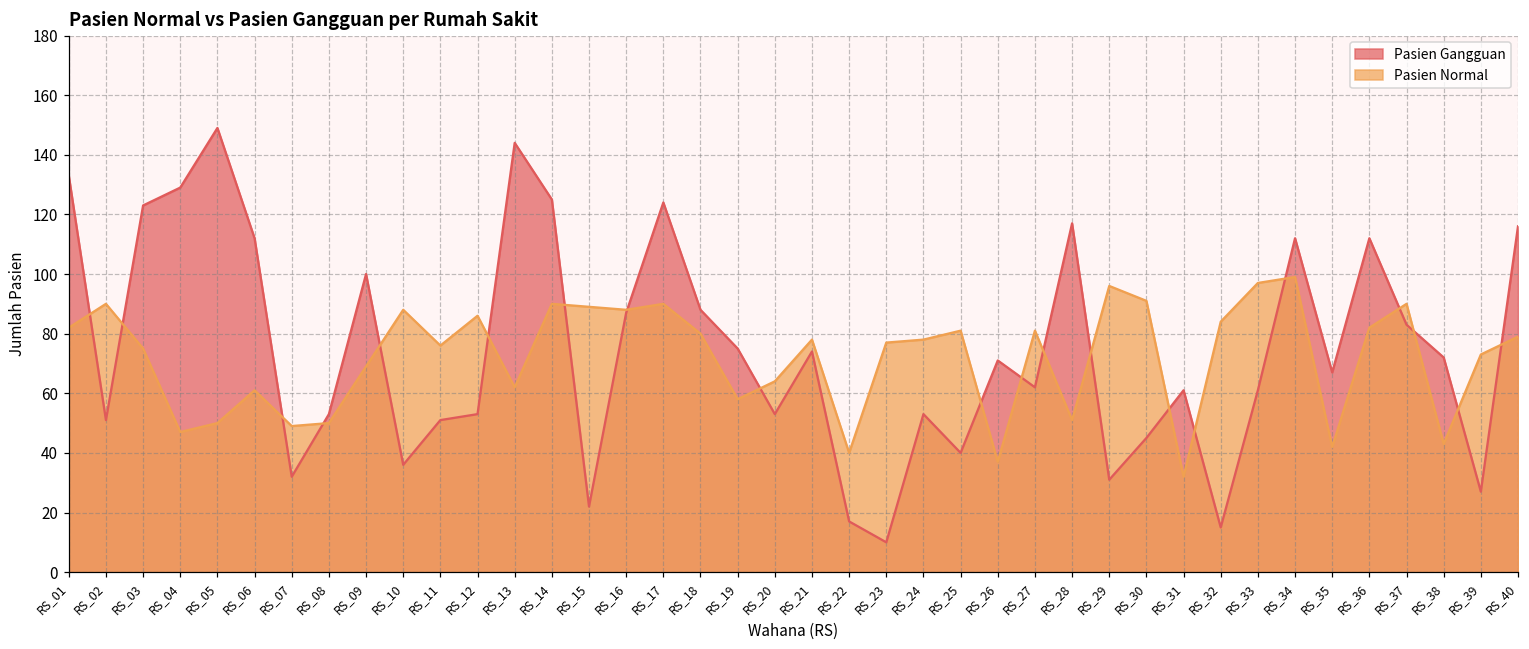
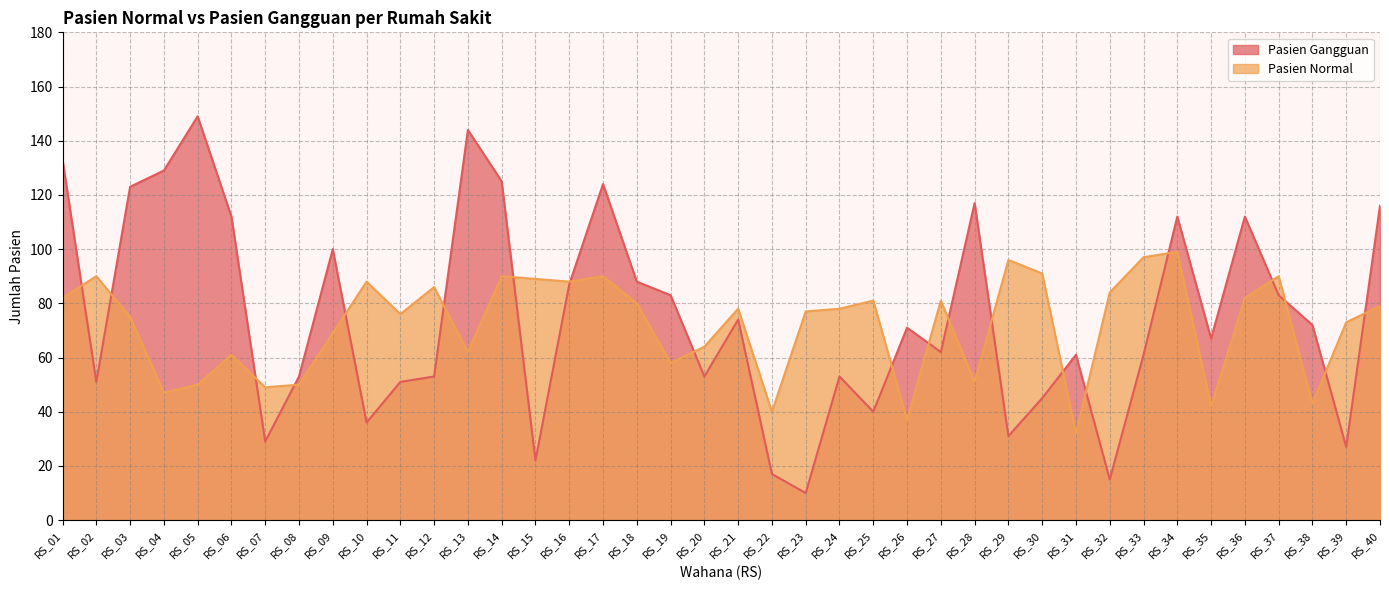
Pasien Gangguan, RS_07: 32 -> 29
Pasien Gangguan, RS_19: 75 -> 83
